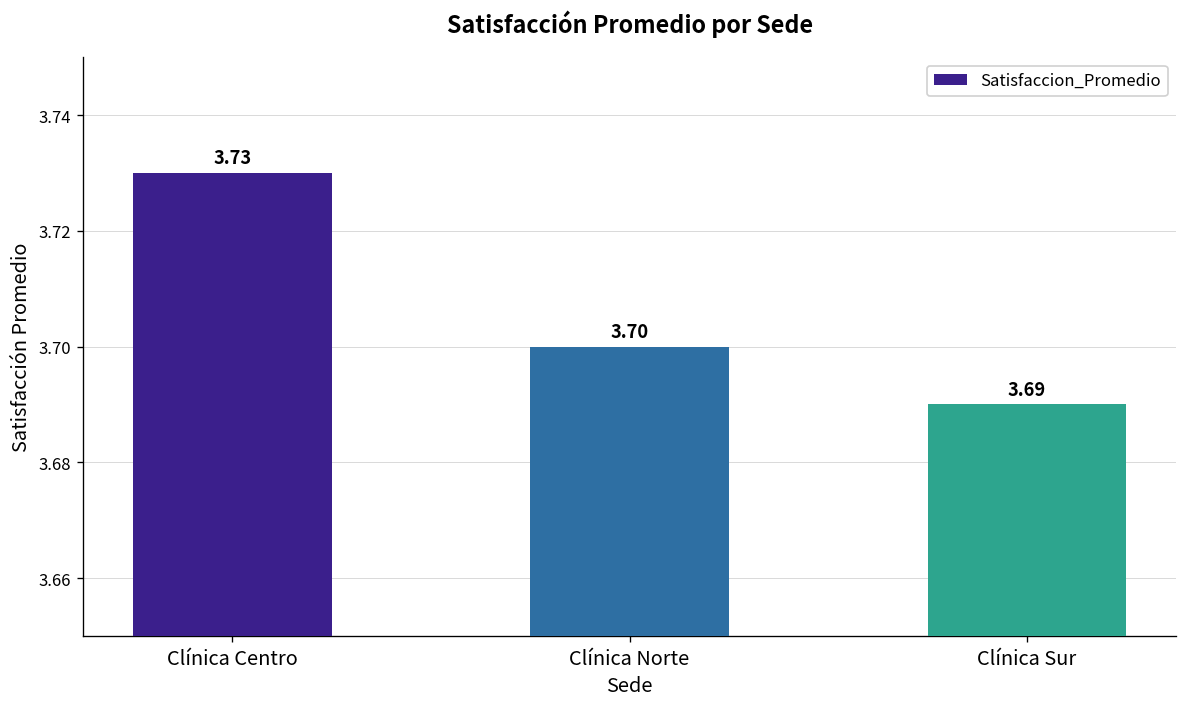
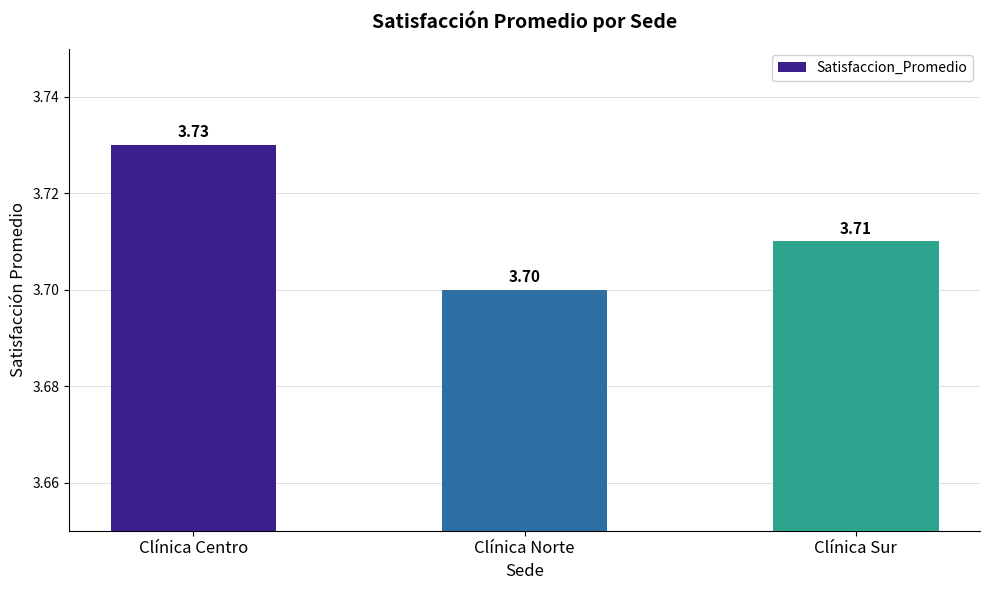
Clínica Sur: 3.69 -> 3.71
